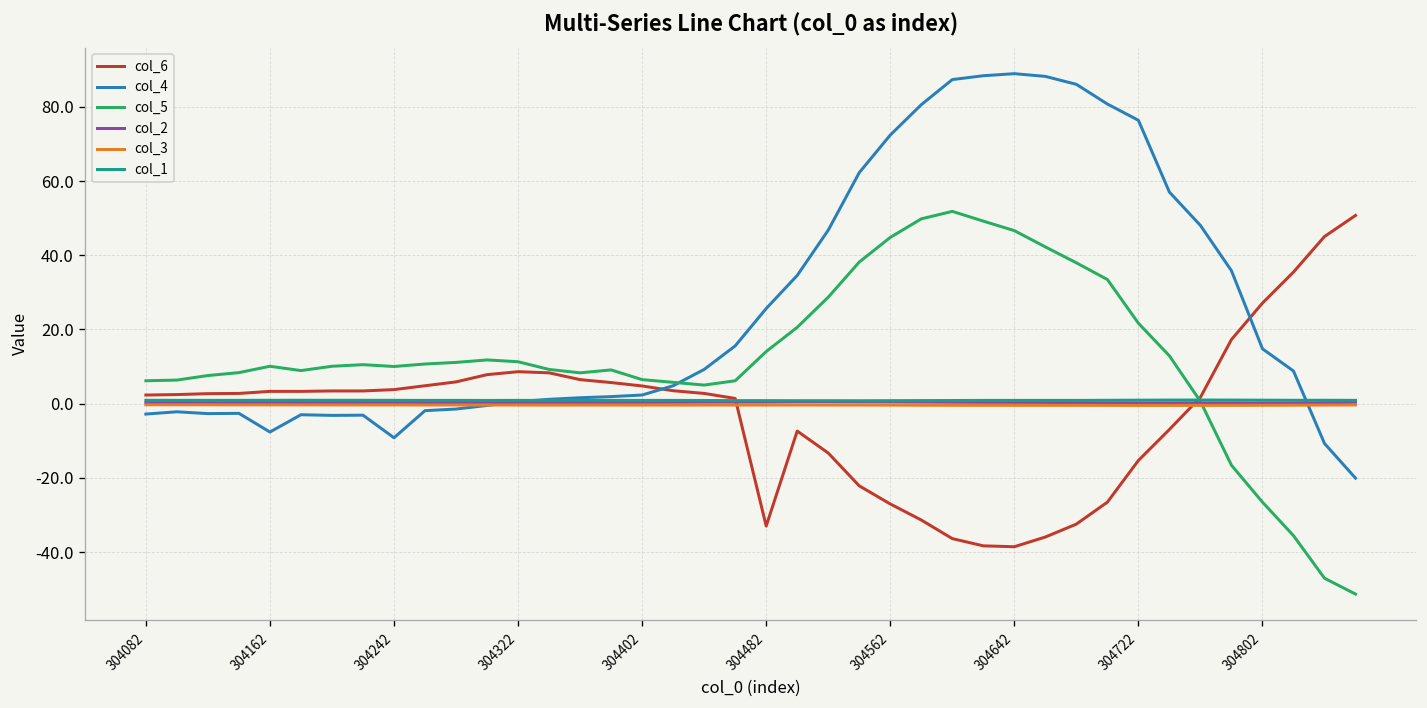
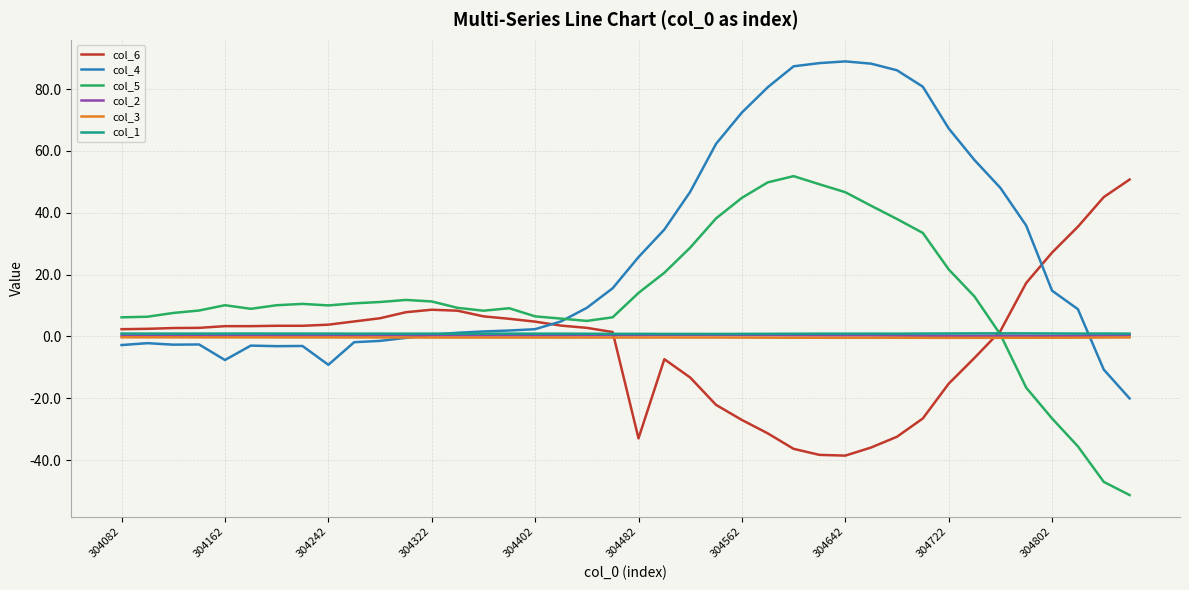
col_4, 304722: 76 -> 67
